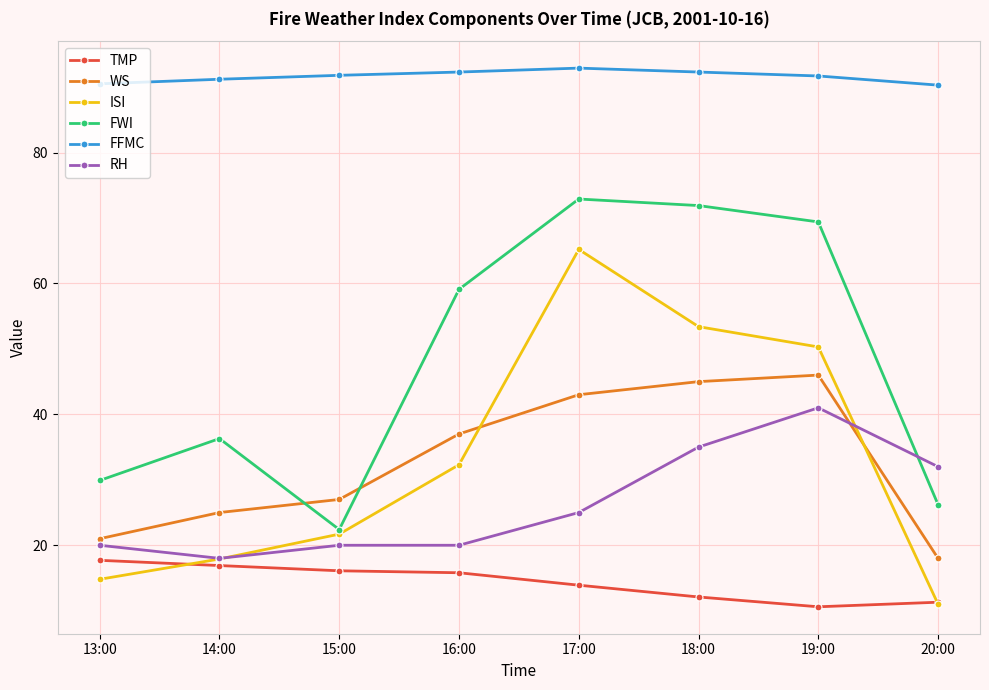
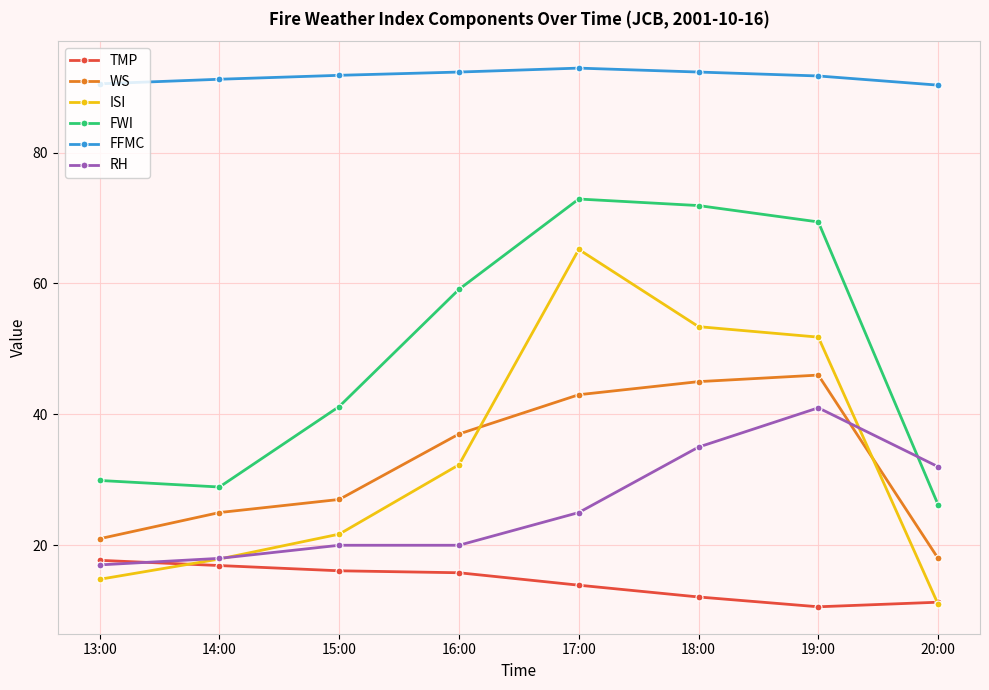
RH, 13:00: 20 -> 17
FWI, 14:00: 36 -> 29
FWI, 15:00: 22 -> 41
ISI, 19:00: 50 -> 52
